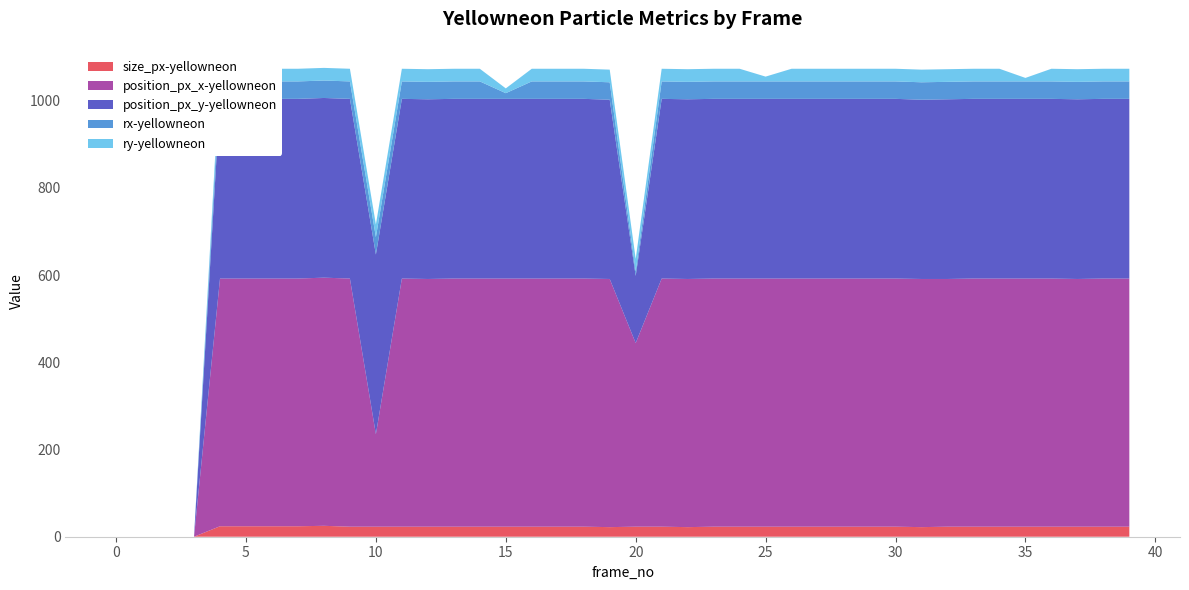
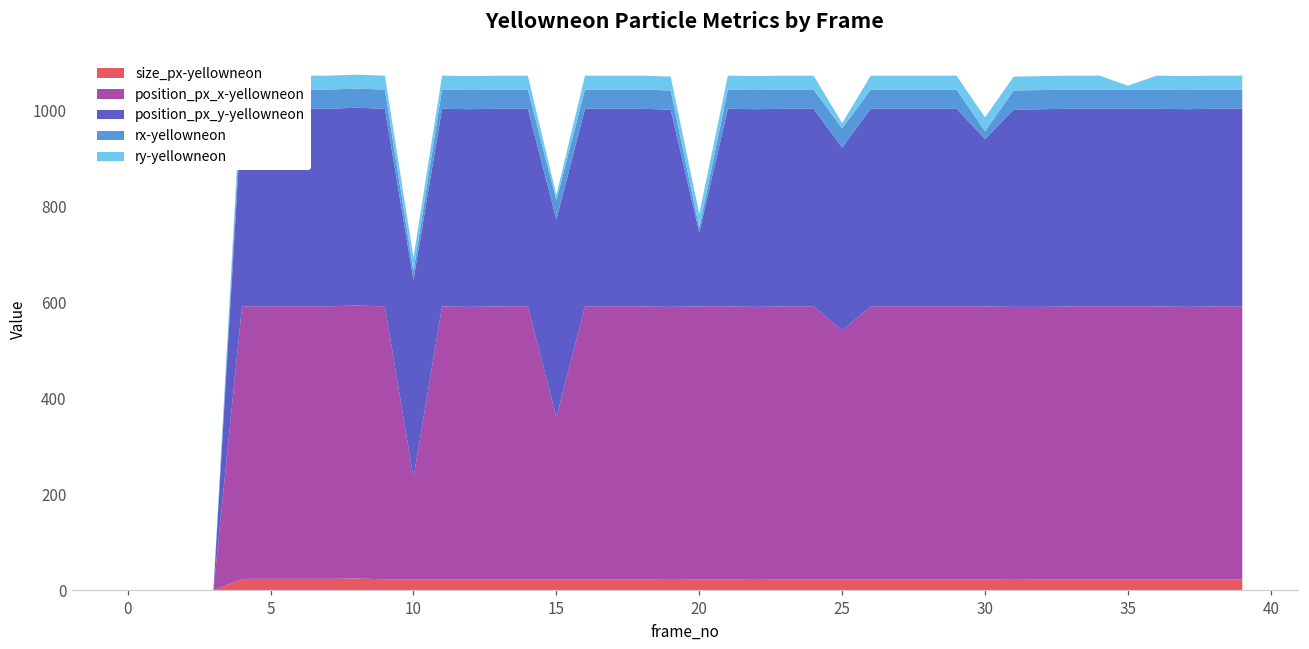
rx-yellowneon, 10: 40 -> 20
position_px_x-yellowneon, 15: 570 -> 340
rx-yellowneon, 15: 10 -> 40
position_px_x-yellowneon, 20: 420 -> 570
position_px_x-yellowneon, 25: 570 -> 520
position_px_y-yellowneon, 25: 410 -> 380
position_px_y-yellowneon, 30: 410 -> 350
rx-yellowneon, 30: 40 -> 20
